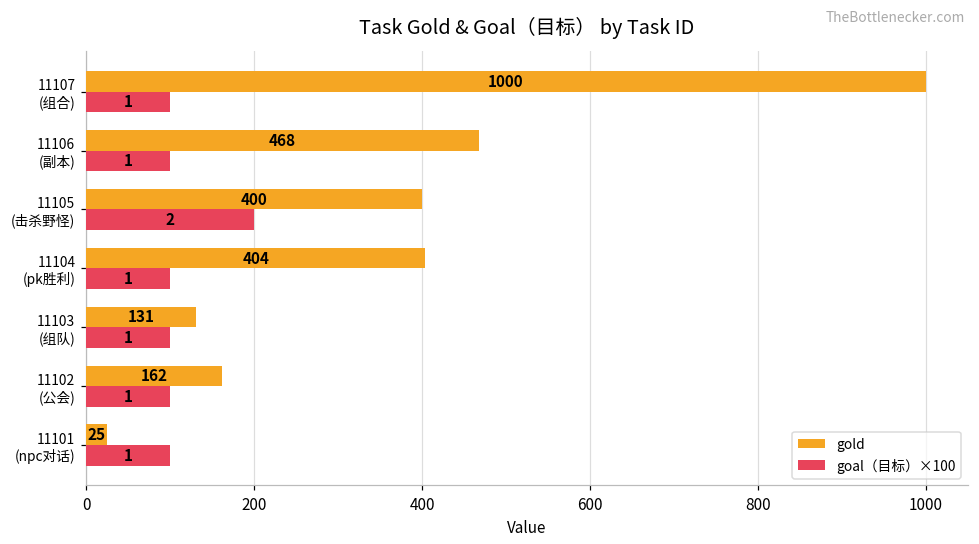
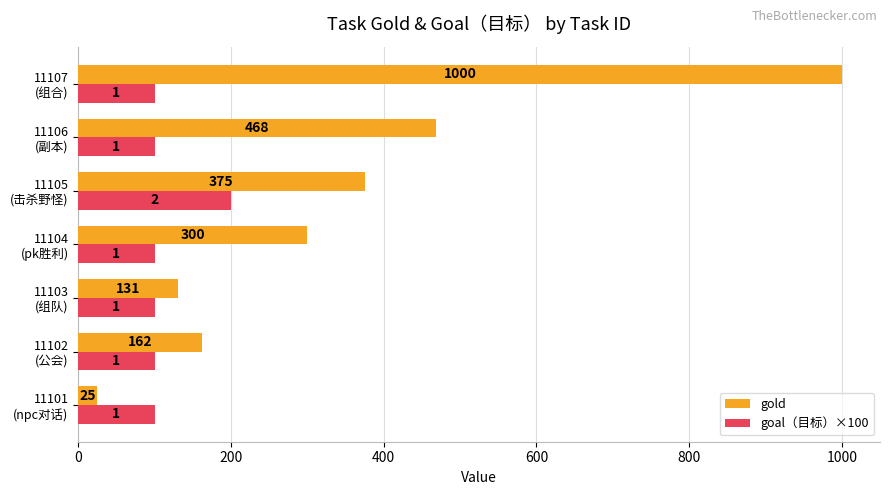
gold, 11105 (击杀野怪): 400 -> 375
gold, 11104 (pk胜利): 404 -> 300
